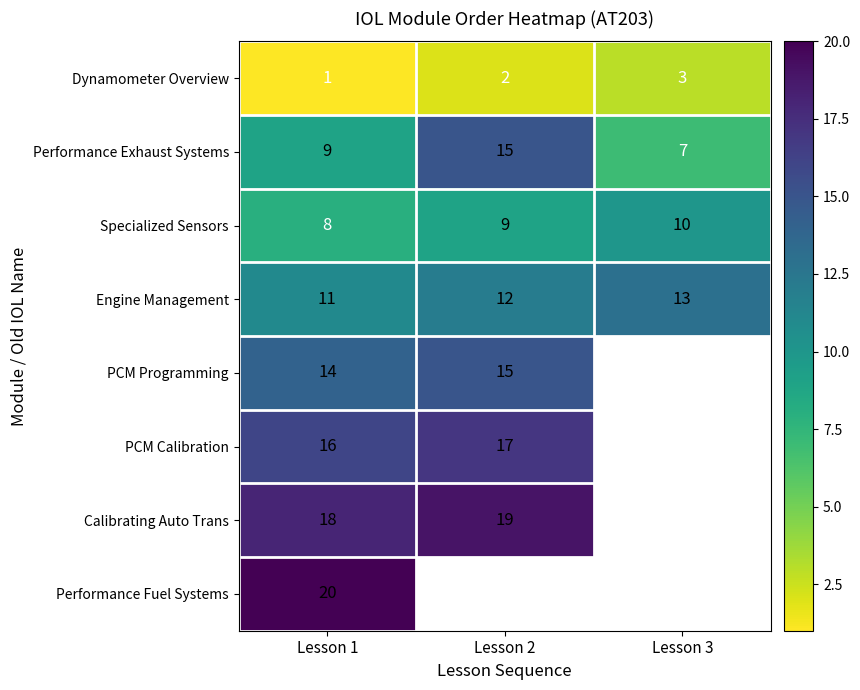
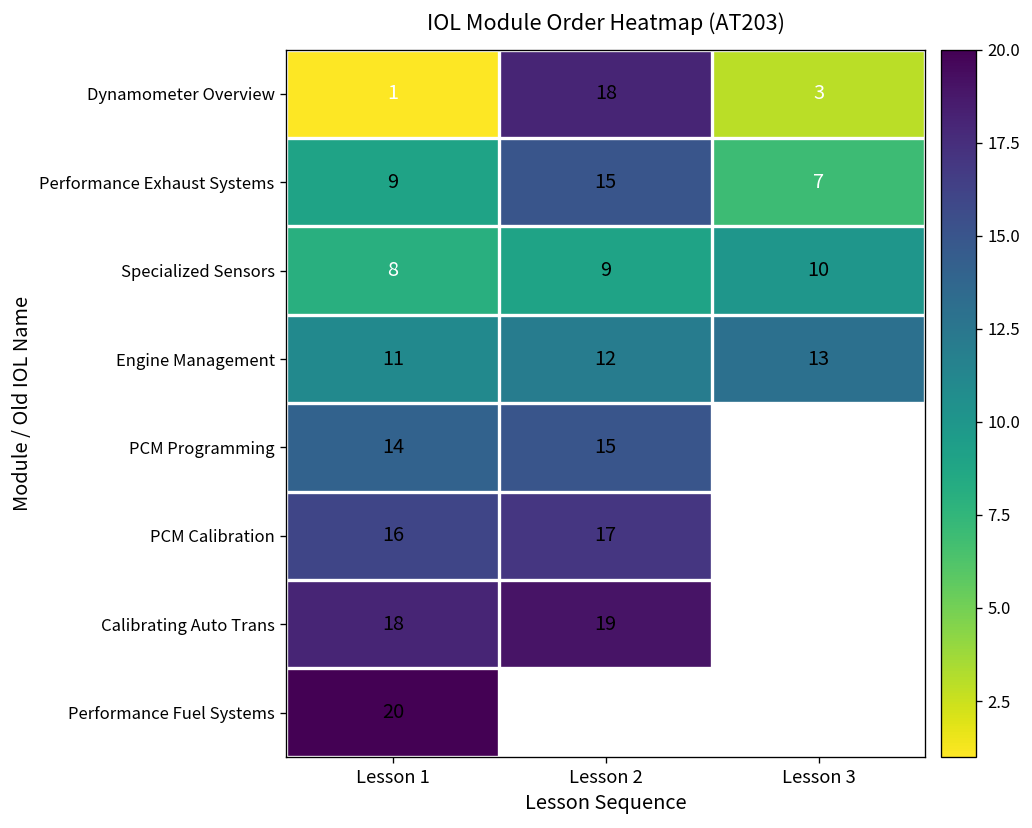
Dynamometer Overview, Lesson 2: 2 -> 18
